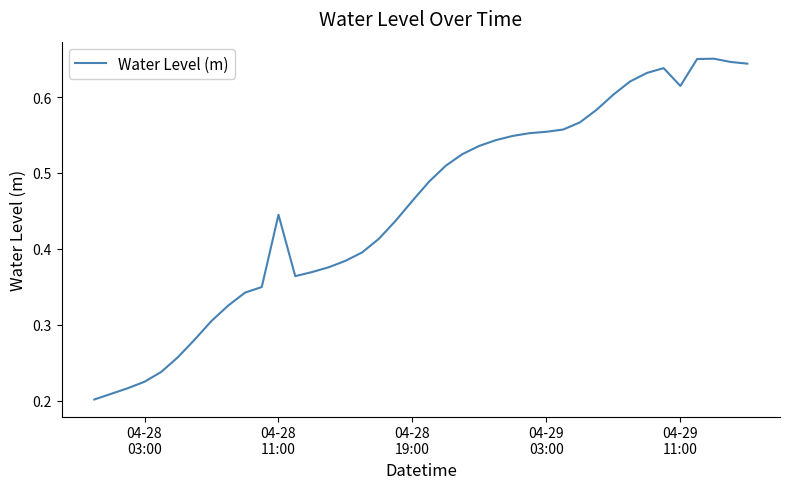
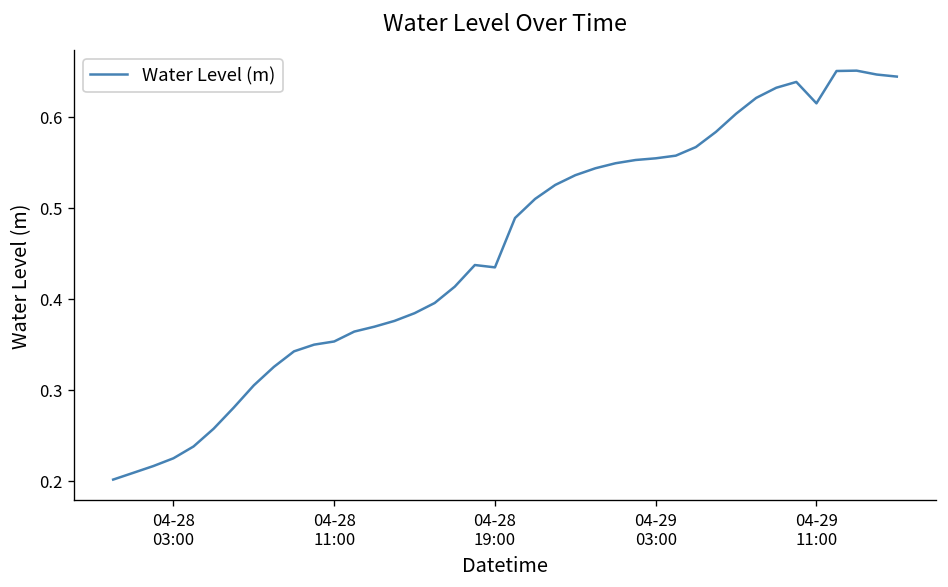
04-28 11:00: 0.44 -> 0.35
04-28 19:00: 0.46 -> 0.43
